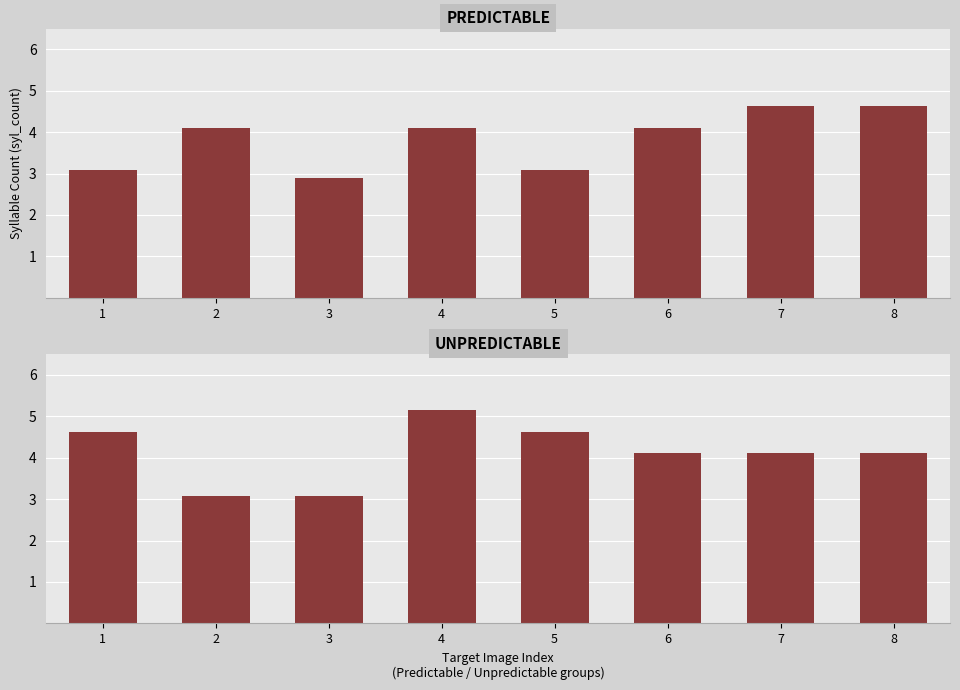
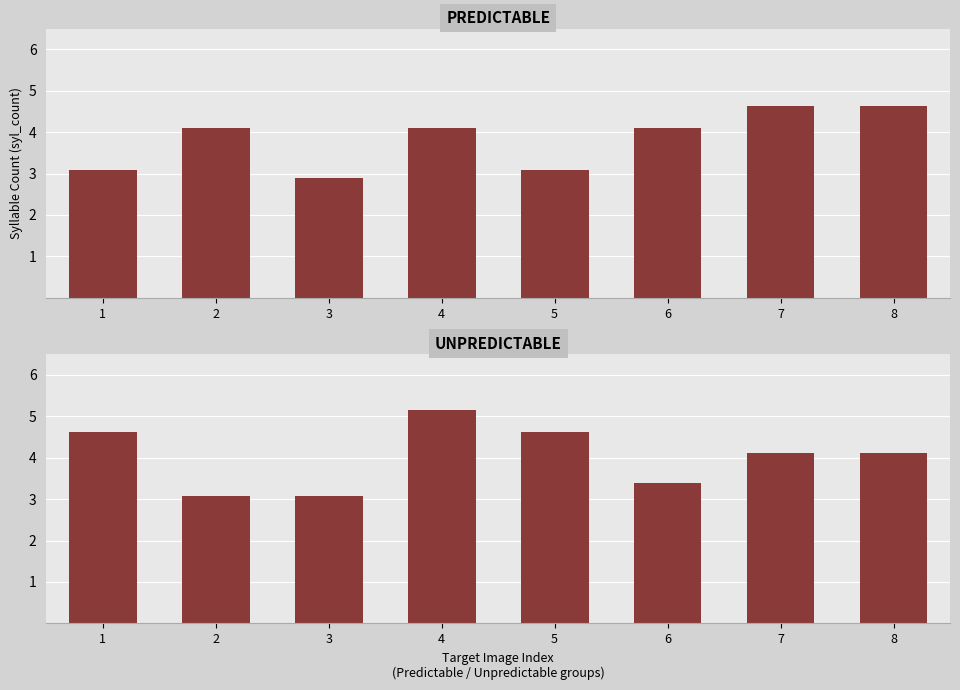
UNPREDICTABLE, 6: 4.1 -> 3.4
